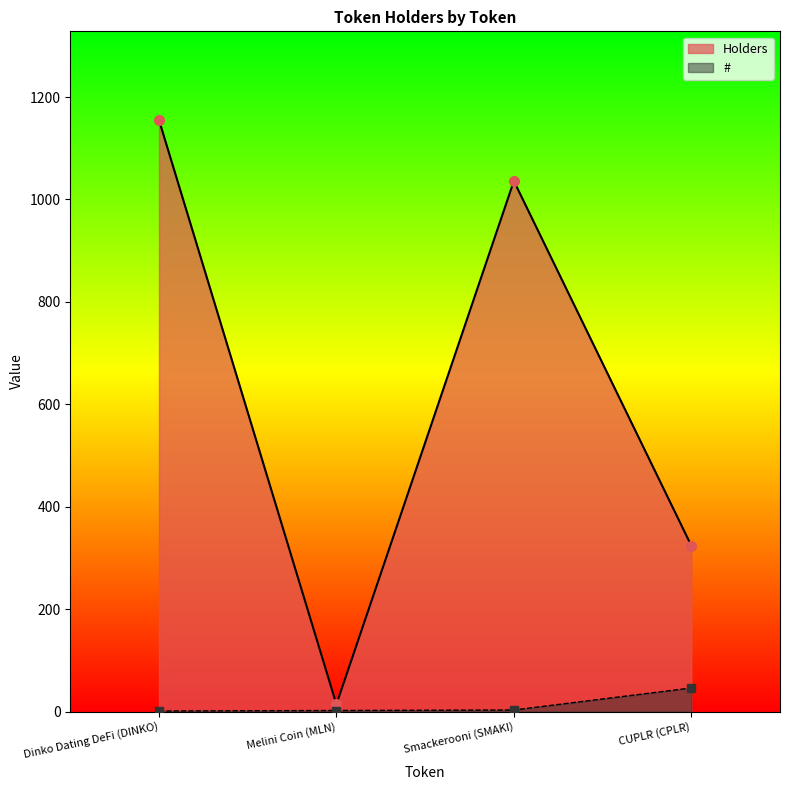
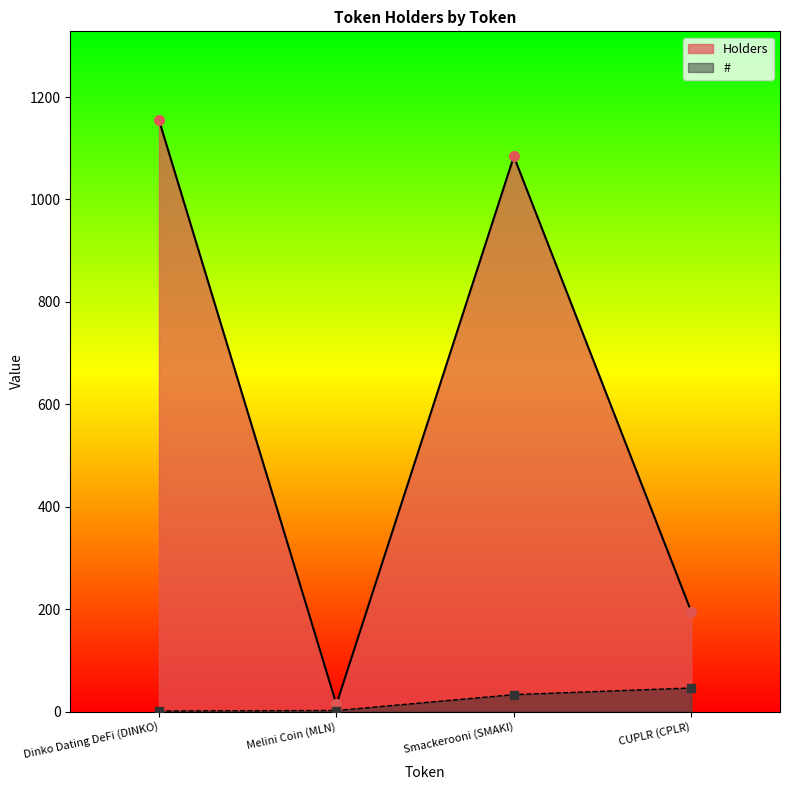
Holders, Smackerooni (SMAKI): 1040 -> 1080
#, Smackerooni (SMAKI): 0 -> 30
Holders, CUPLR (CPLR): 320 -> 200
